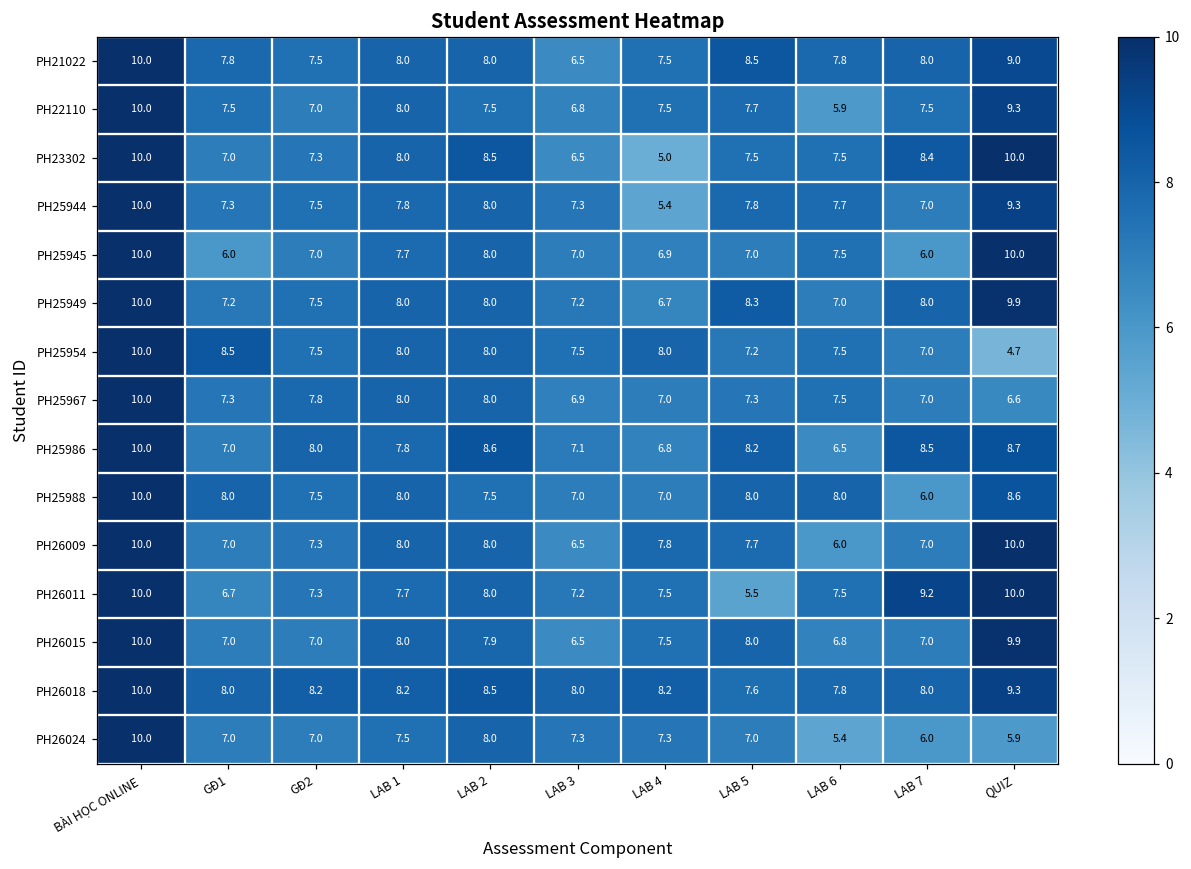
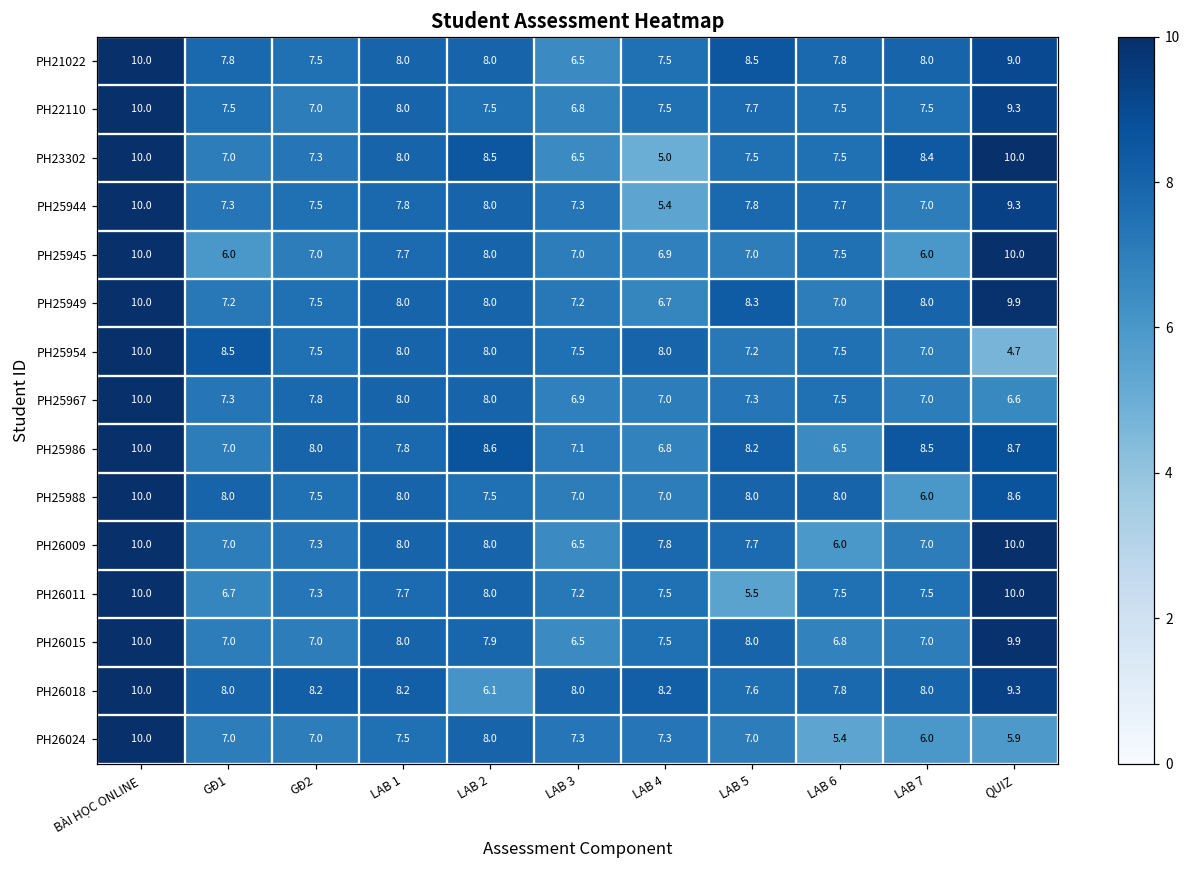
PH22110, LAB 6: 5.9 -> 7.5
PH26011, LAB 7: 9.2 -> 7.5
PH26018, LAB 2: 8.5 -> 6.1
